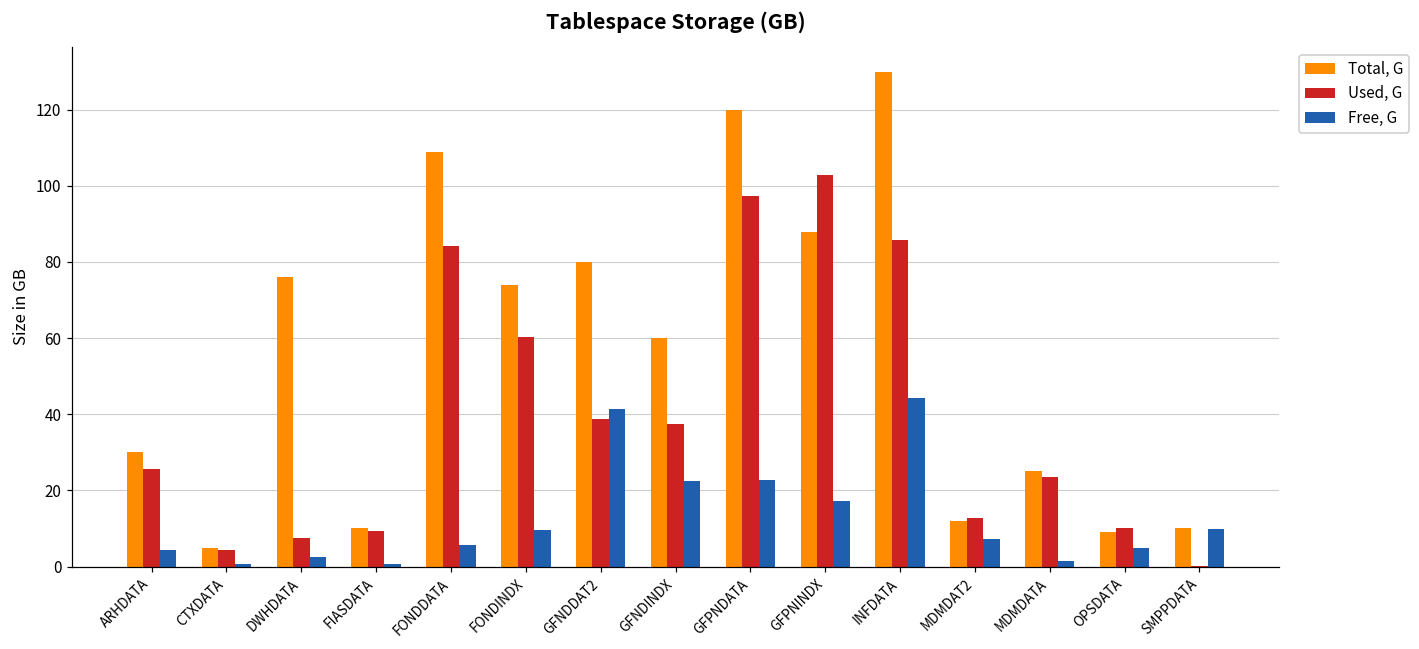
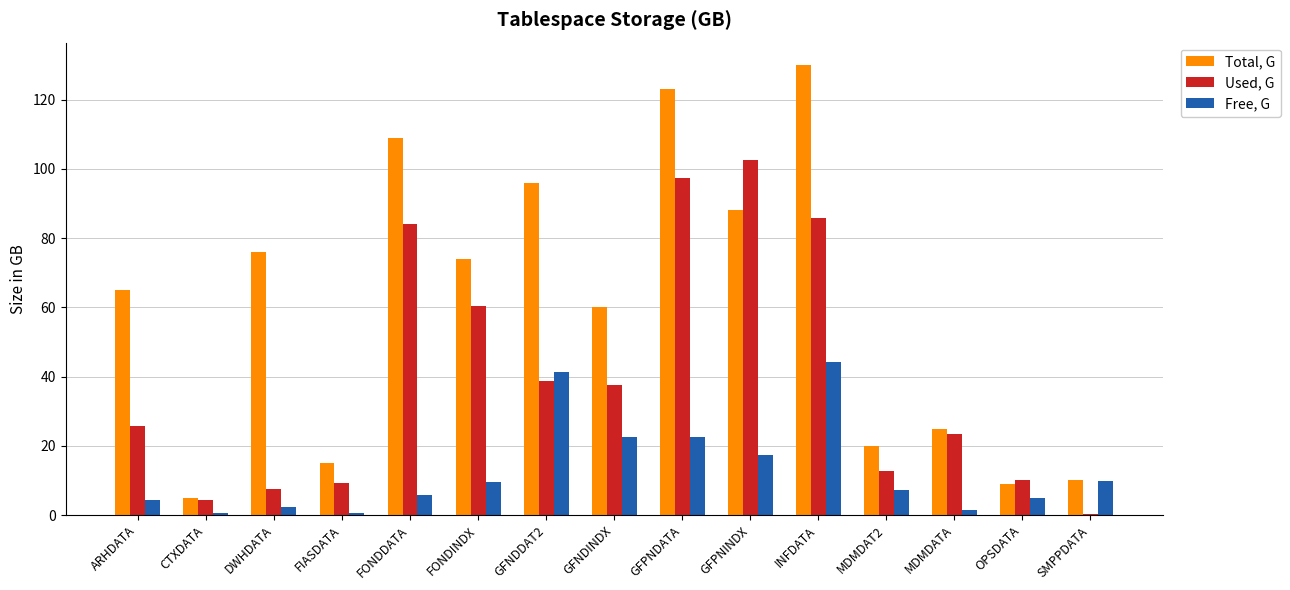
Total, G, ARHDATA: 30 -> 65
Total, G, FIASDATA: 10 -> 15
Total, G, GFNDDAT2: 80 -> 96
Total, G, GFPNDATA: 120 -> 123
Total, G, MDMDAT2: 12 -> 20
